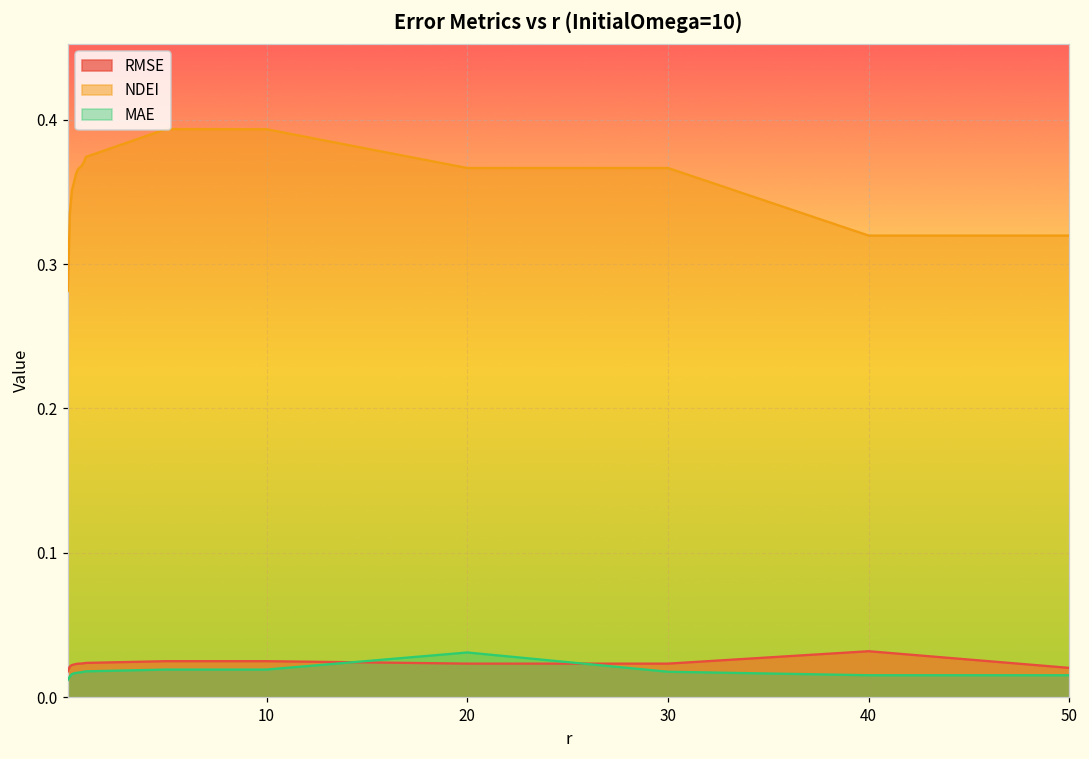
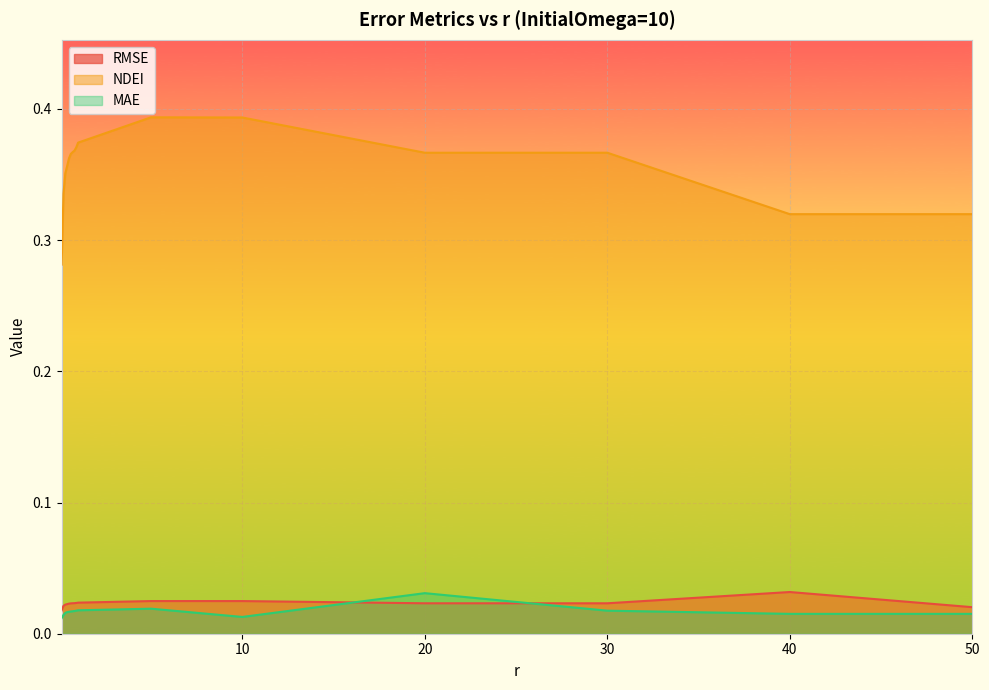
MAE, 10: 0.019 -> 0.013
